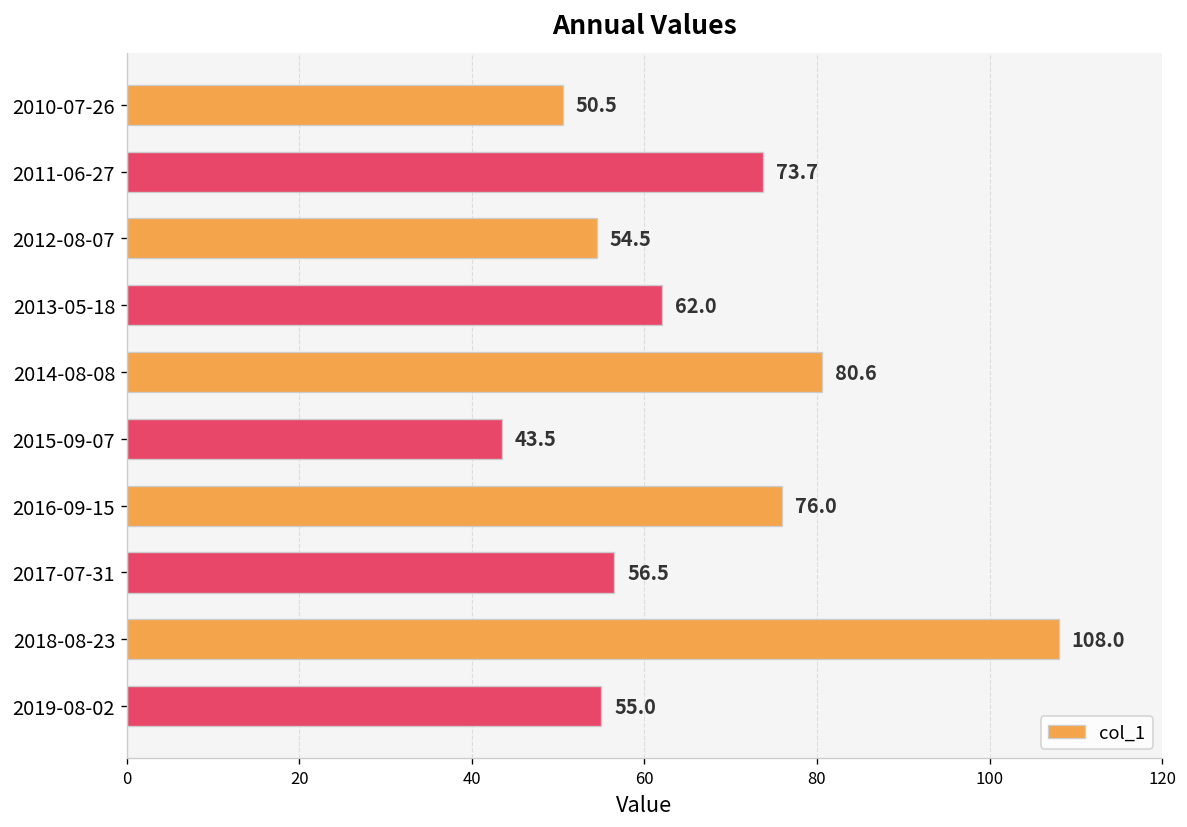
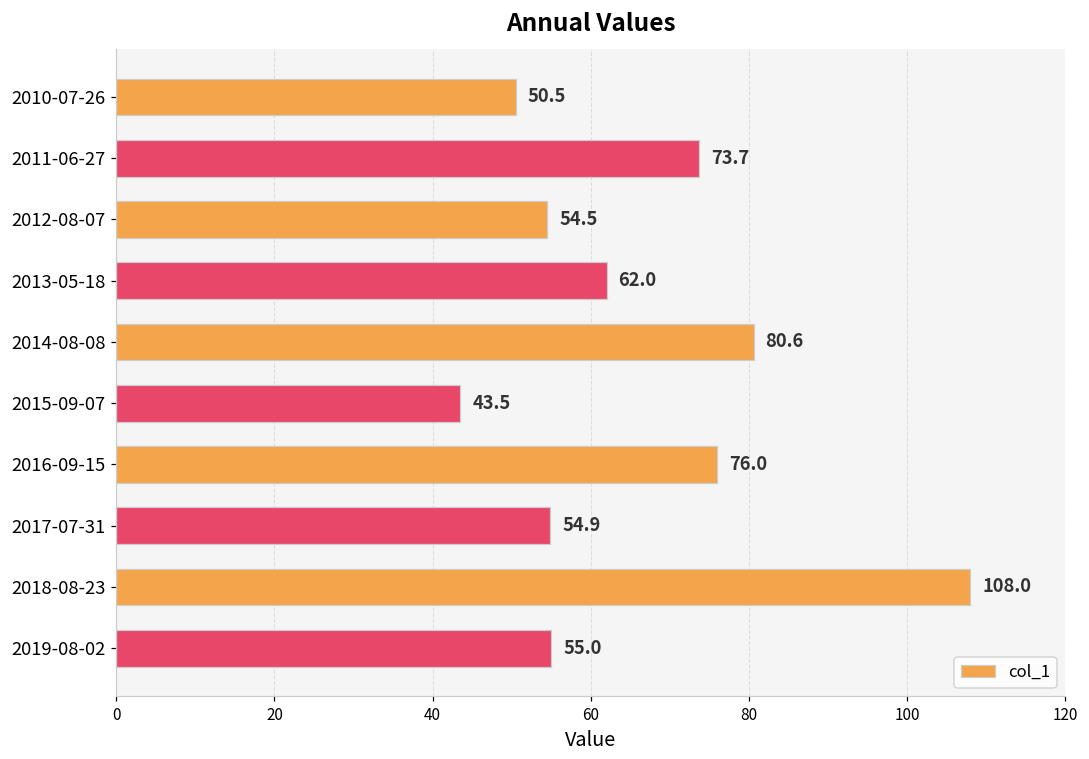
2017-07-31: 56.5 -> 54.9
